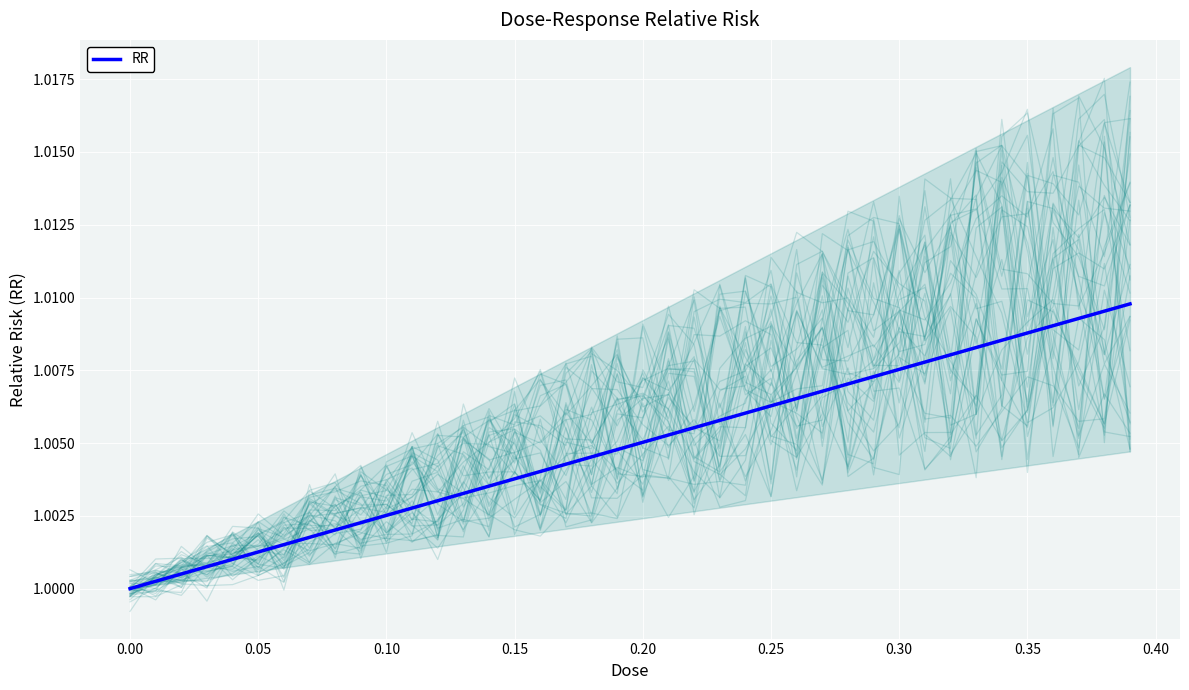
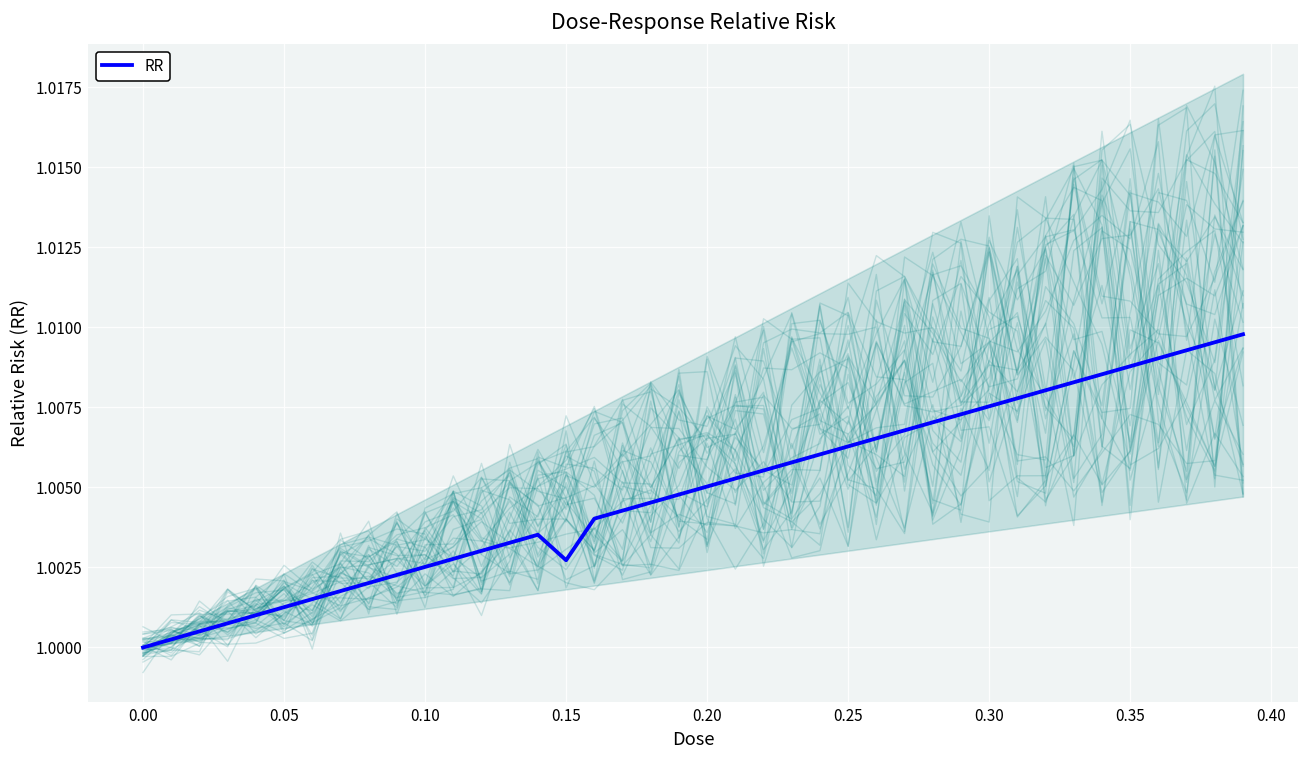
RR, 0.15: 1.0038 -> 1.0027
